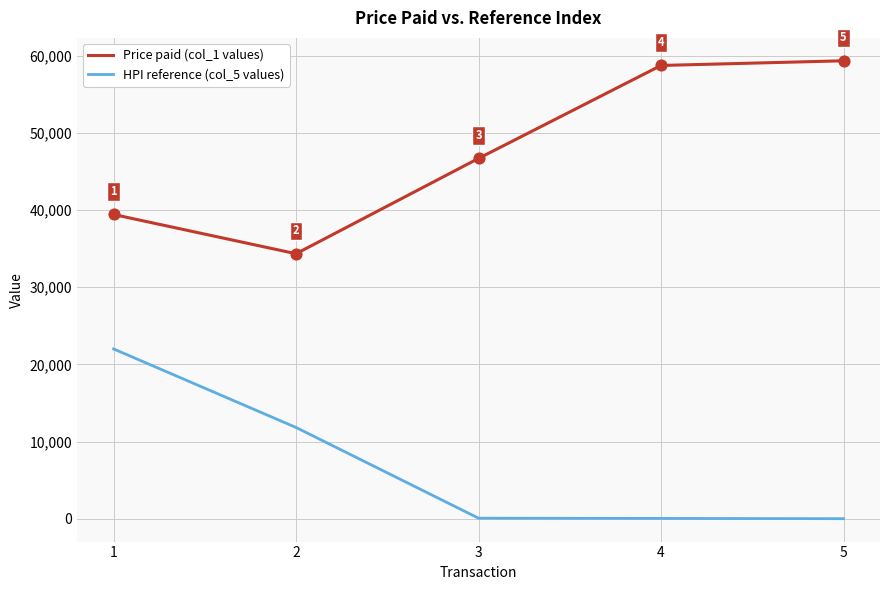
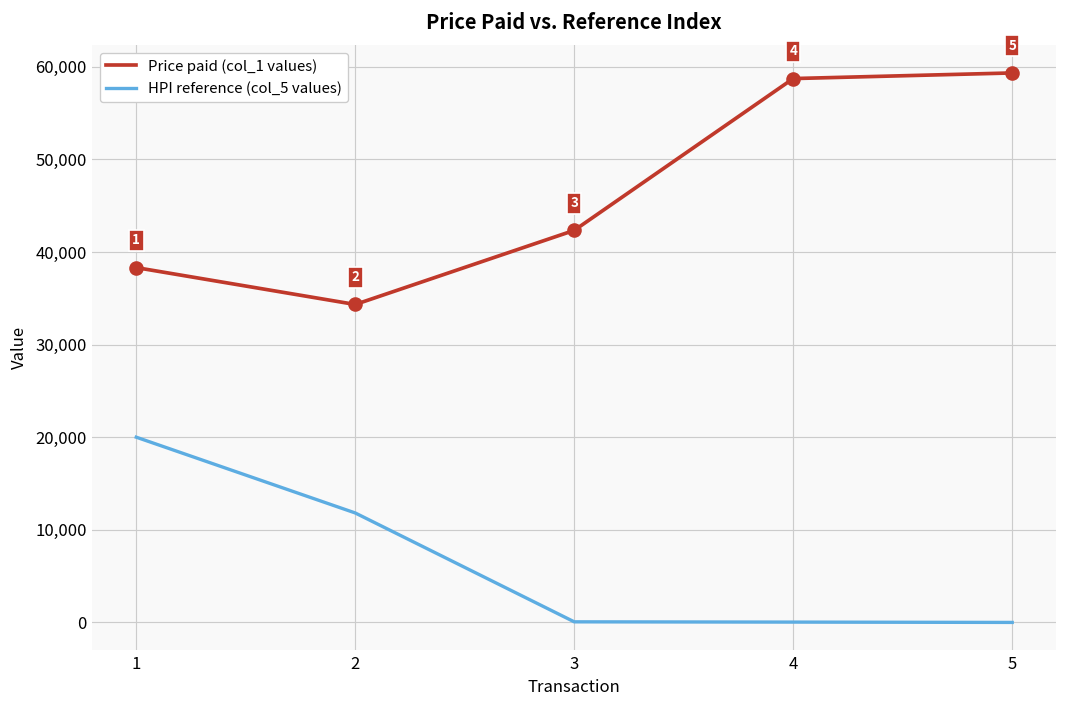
Price paid (col_1 values), 1: 39,000 -> 38,000
HPI reference (col_5 values), 1: 22,000 -> 20,000
Price paid (col_1 values), 3: 47,000 -> 42,000
